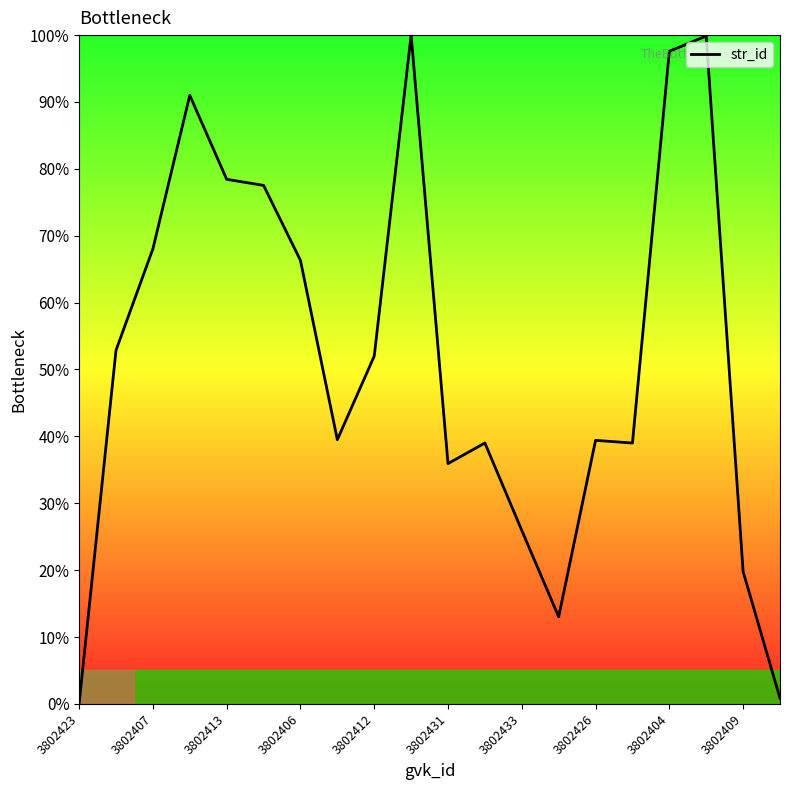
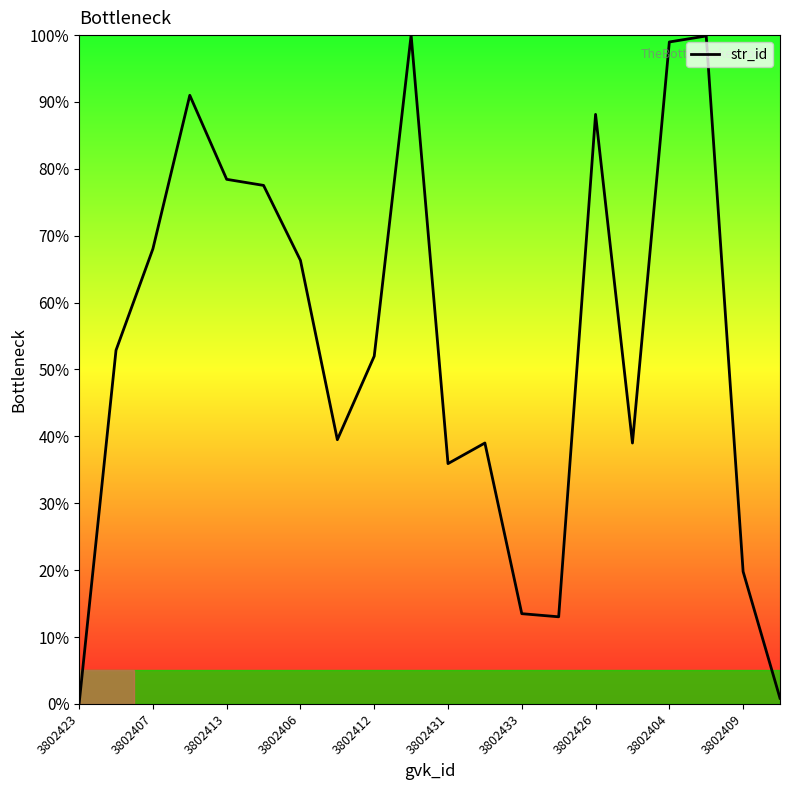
3802433: 26% -> 13%
3802426: 39% -> 88%
3802404: 98% -> 99%
